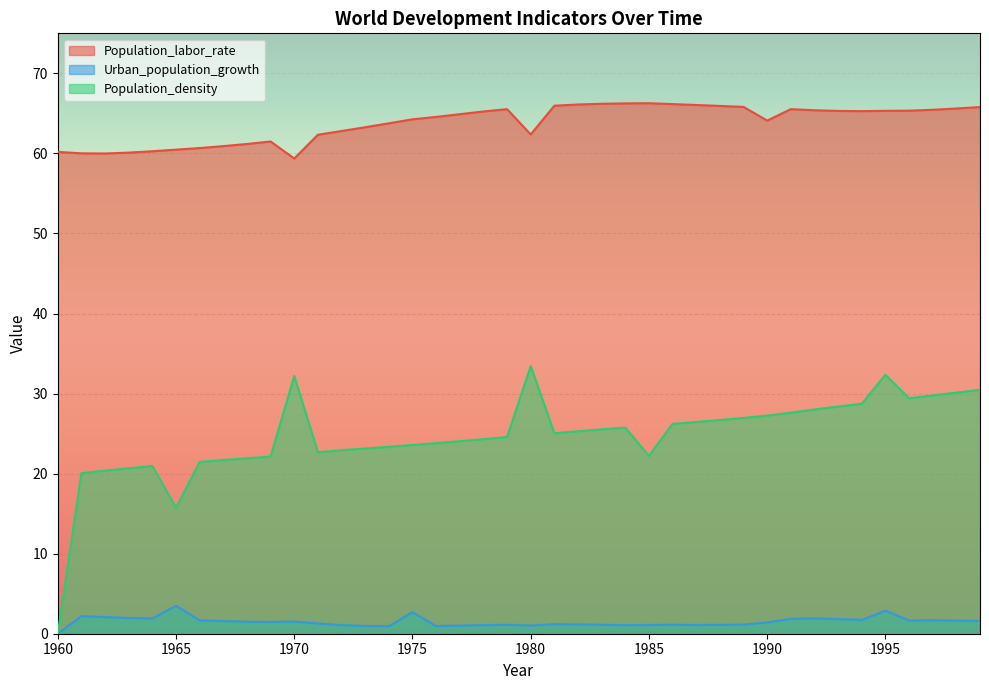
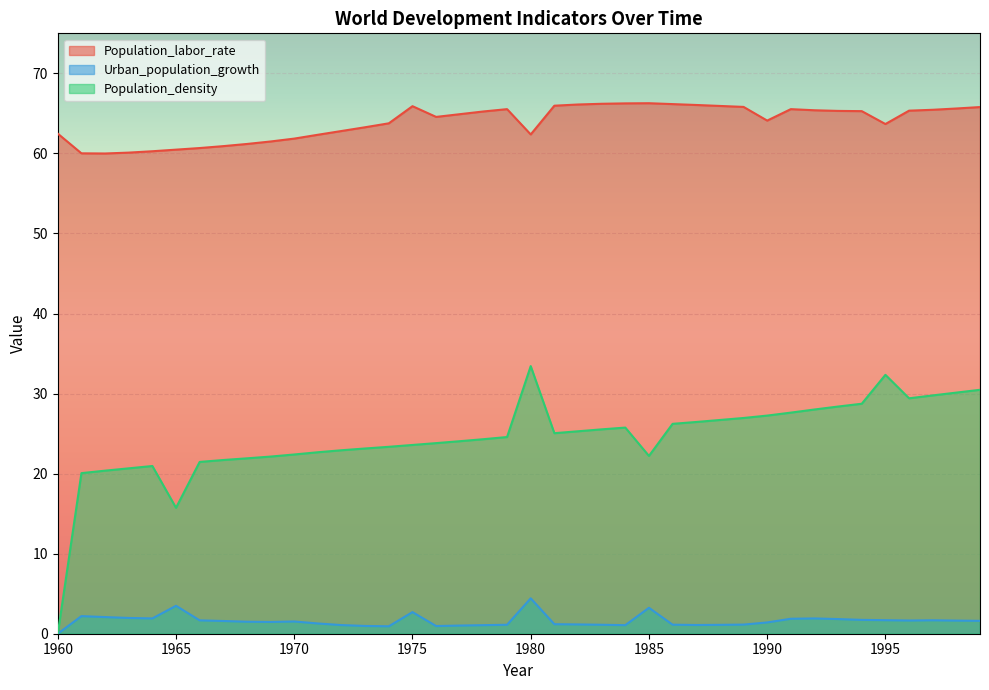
Population_labor_rate, 1960: 60 -> 62
Population_labor_rate, 1970: 59 -> 62
Population_density, 1970: 32 -> 22
Population_labor_rate, 1975: 64 -> 66
Urban_population_growth, 1980: 1 -> 4
Urban_population_growth, 1985: 1 -> 3
Population_labor_rate, 1995: 65 -> 64
Urban_population_growth, 1995: 3 -> 2
